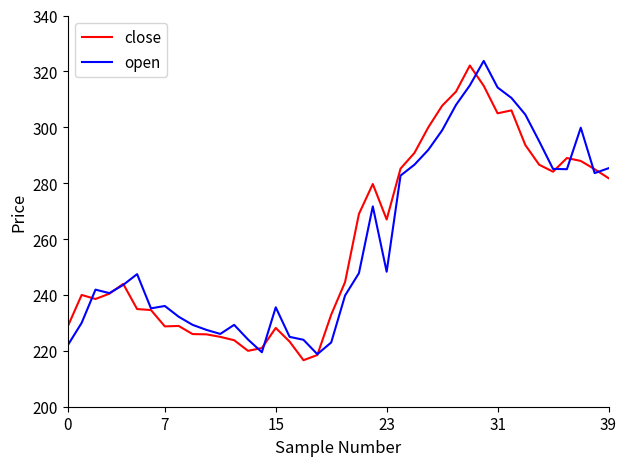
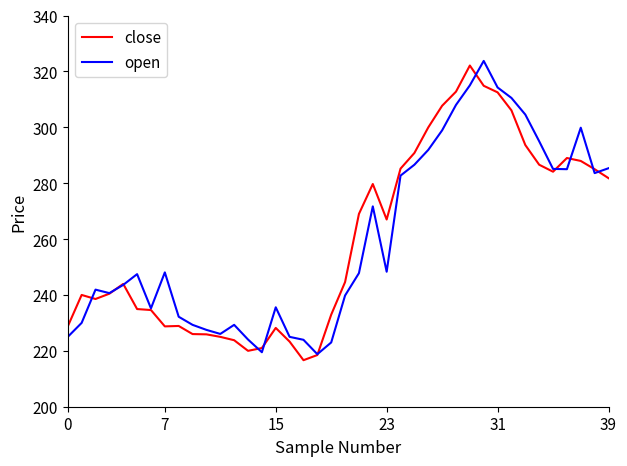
open, 0: 222 -> 225
open, 7: 236 -> 248
close, 31: 305 -> 313
